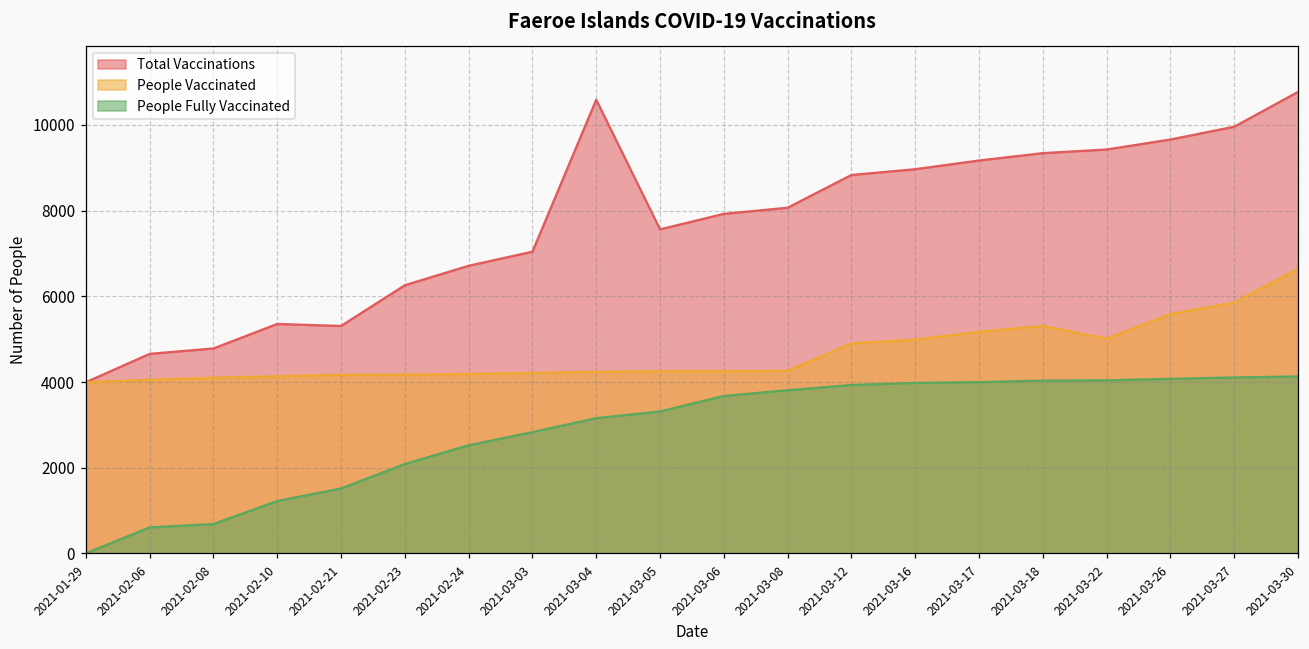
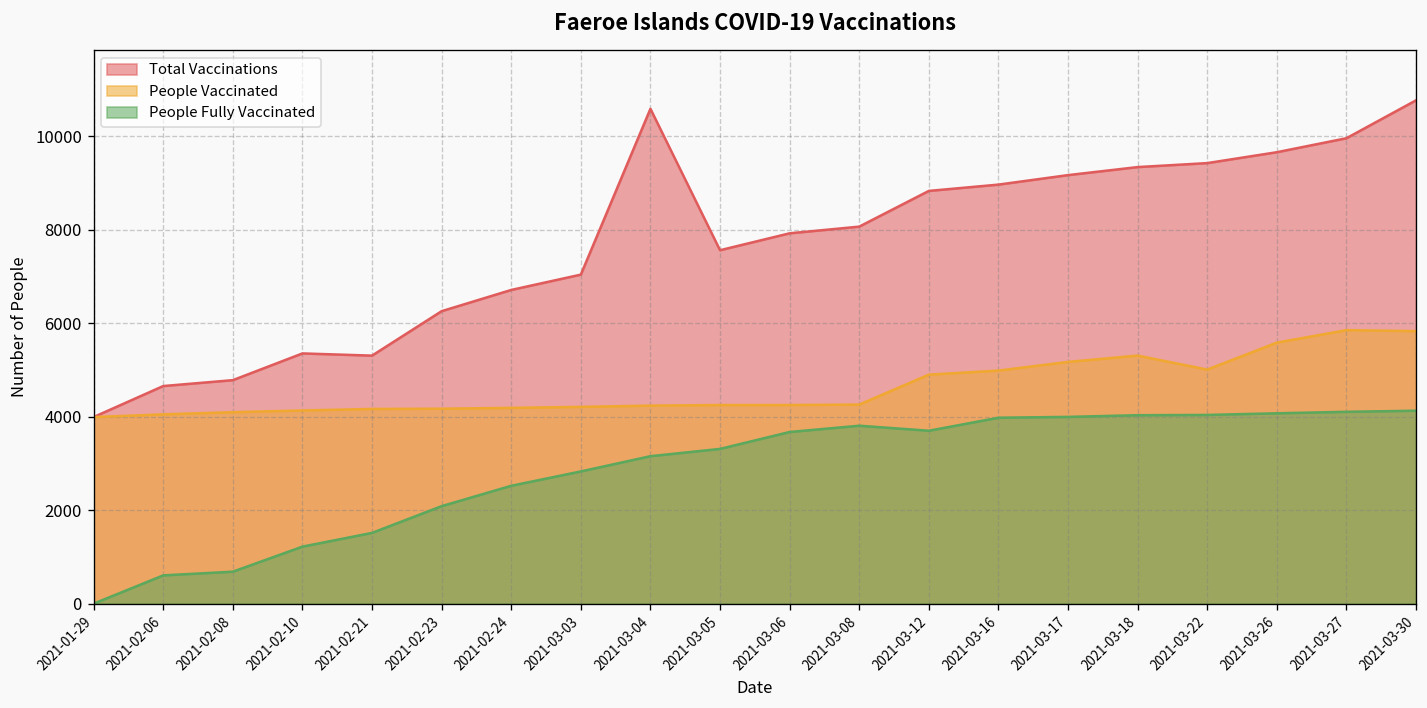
People Fully Vaccinated, 2021-03-12: 3900 -> 3700
People Vaccinated, 2021-03-30: 6600 -> 5800
